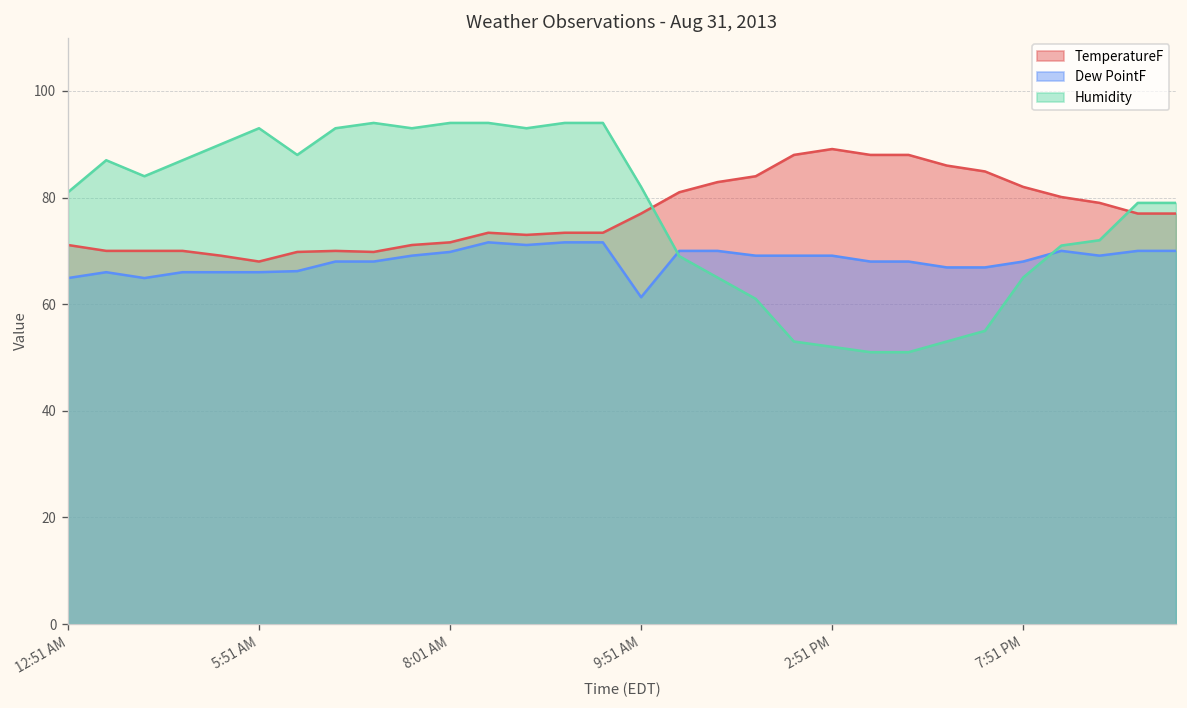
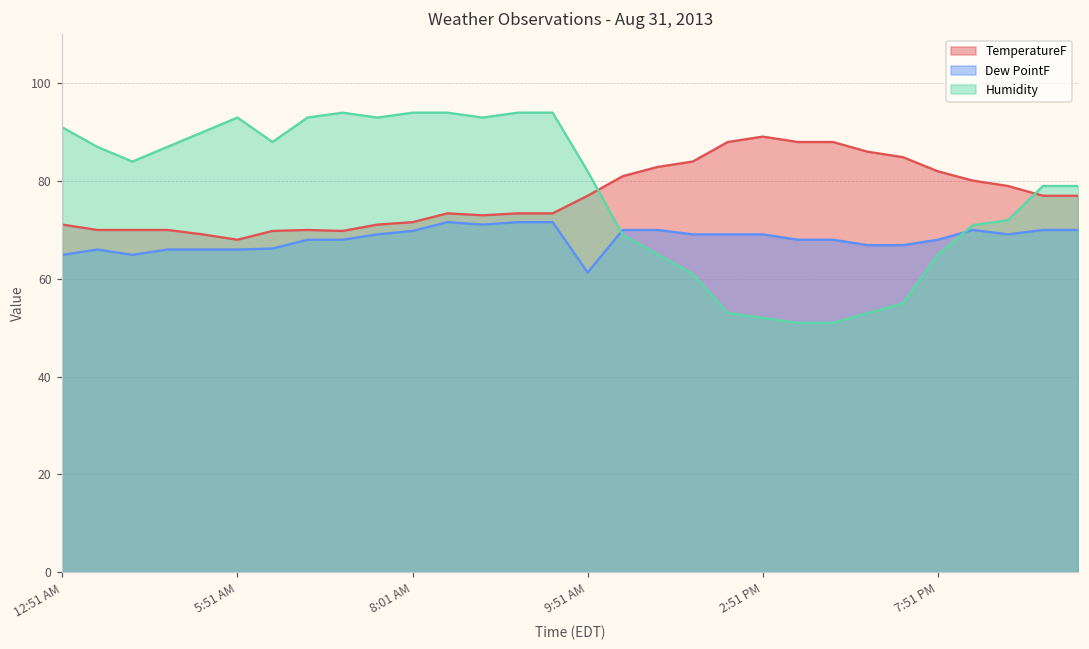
Humidity, 12:51 AM: 81 -> 91
